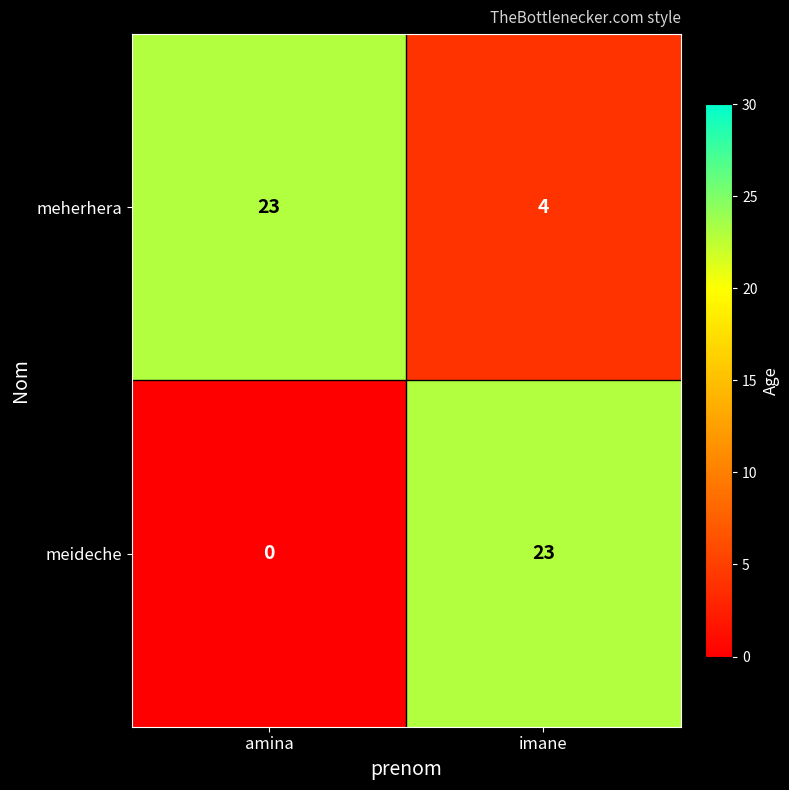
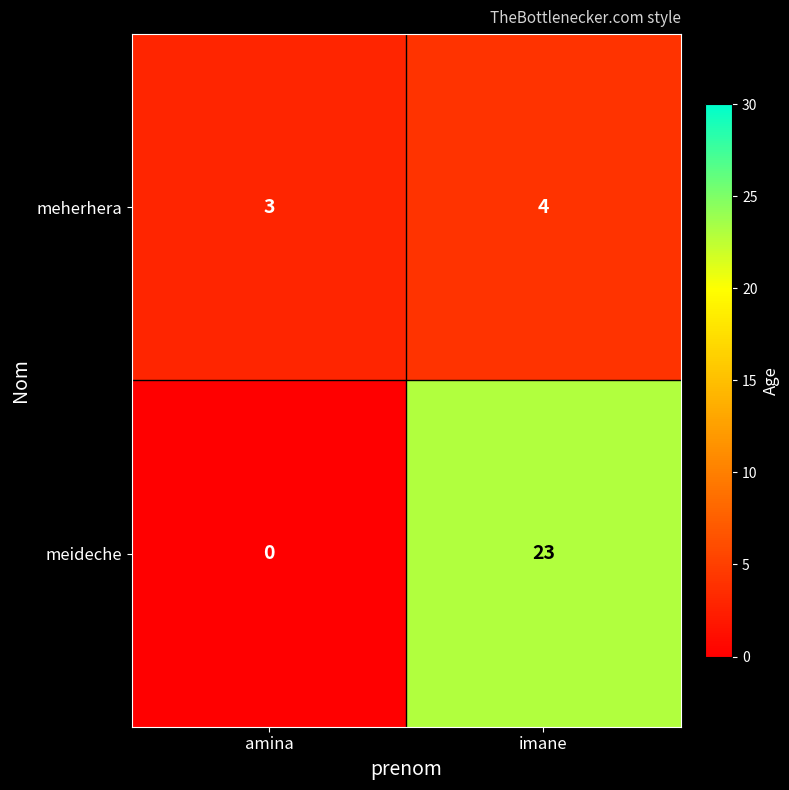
meherhera, amina: 23 -> 3
